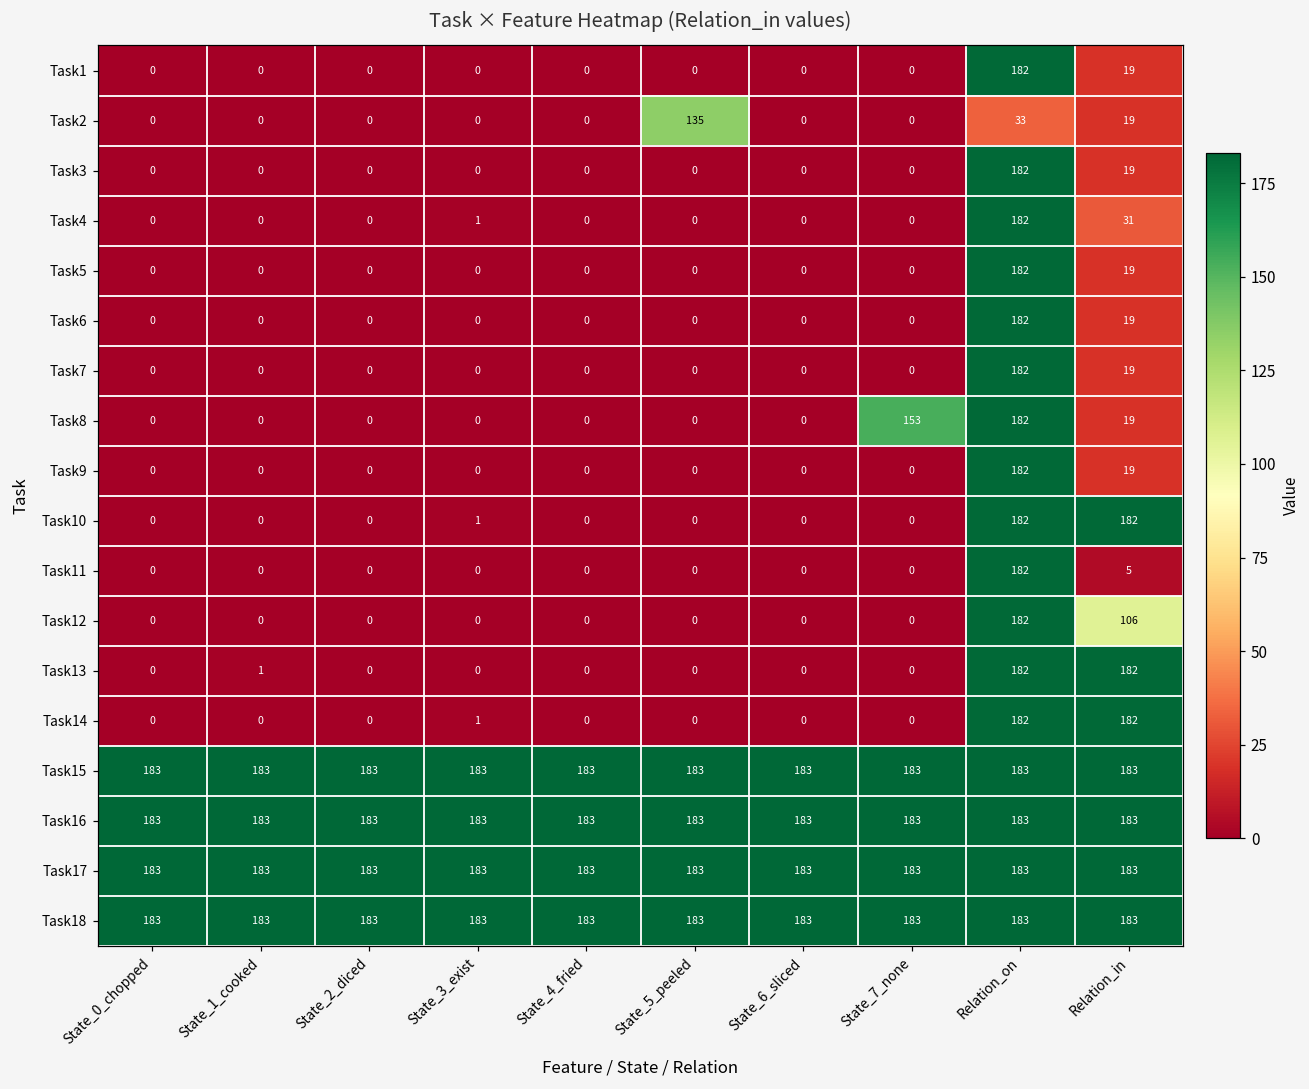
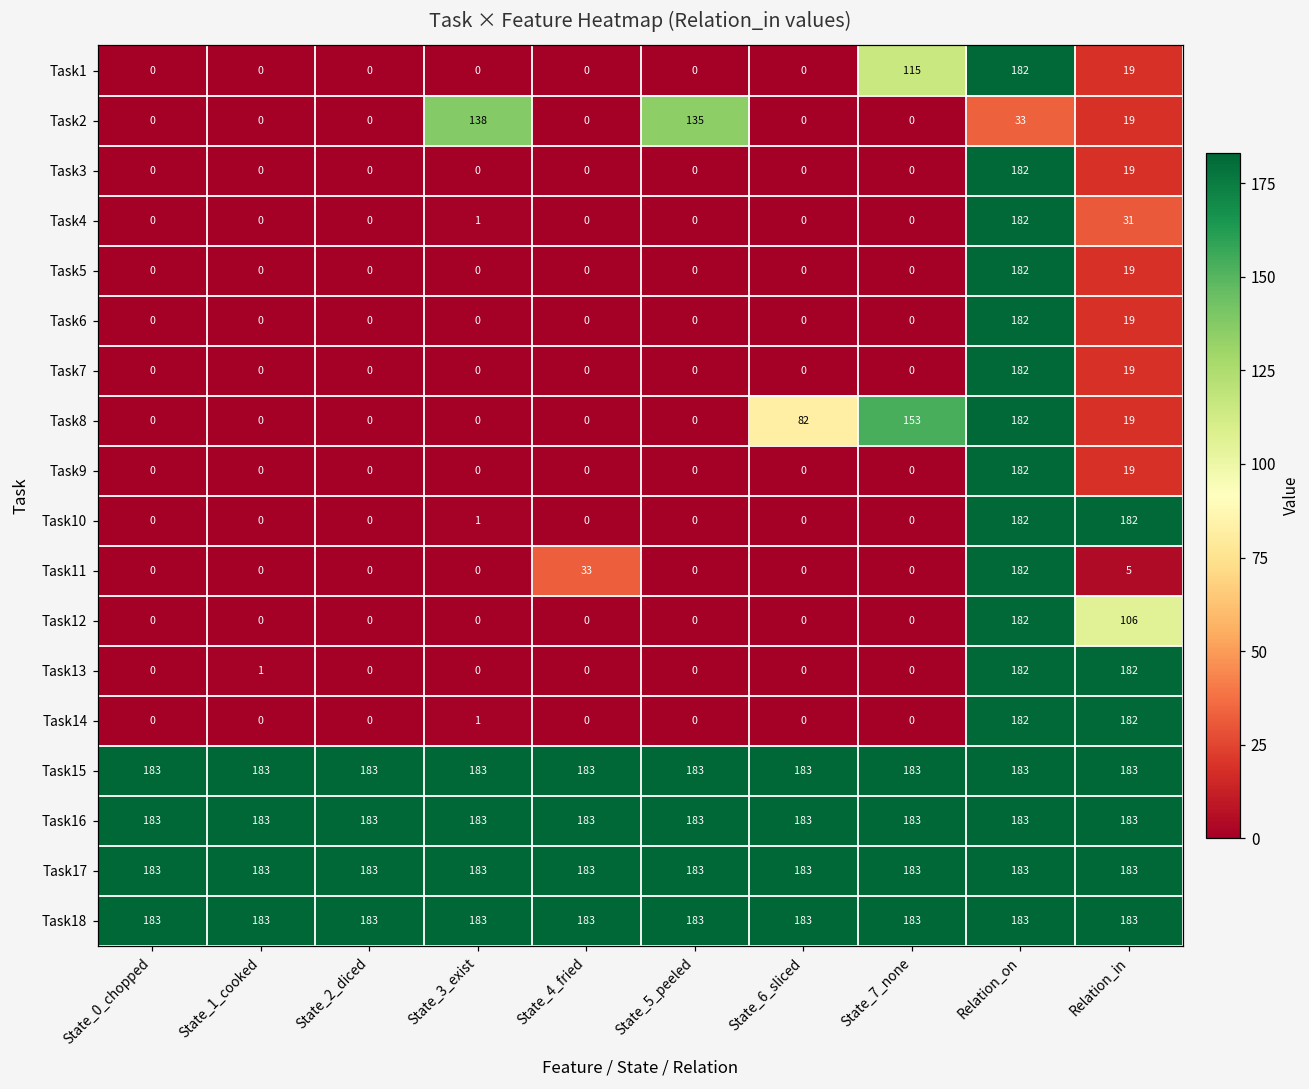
Task1, State_7_none: 0 -> 115
Task2, State_3_exist: 0 -> 138
Task8, State_6_sliced: 0 -> 82
Task11, State_4_fried: 0 -> 33
